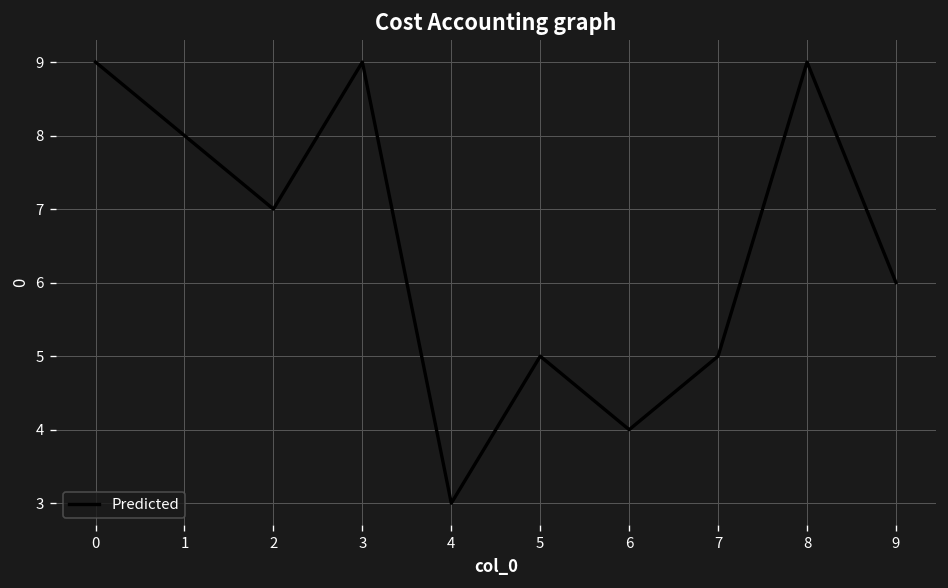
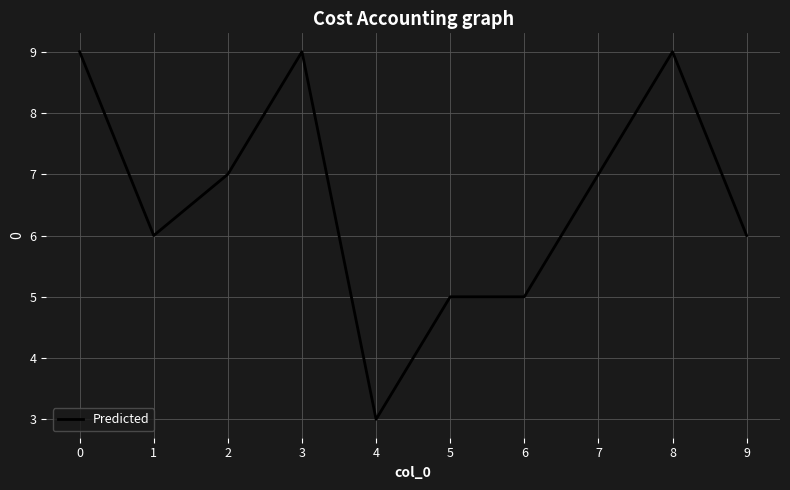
1: 8 -> 6
6: 4 -> 5
7: 5 -> 7
